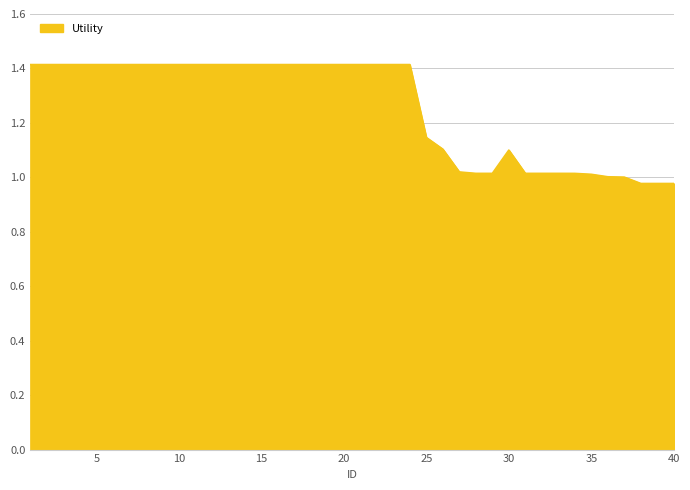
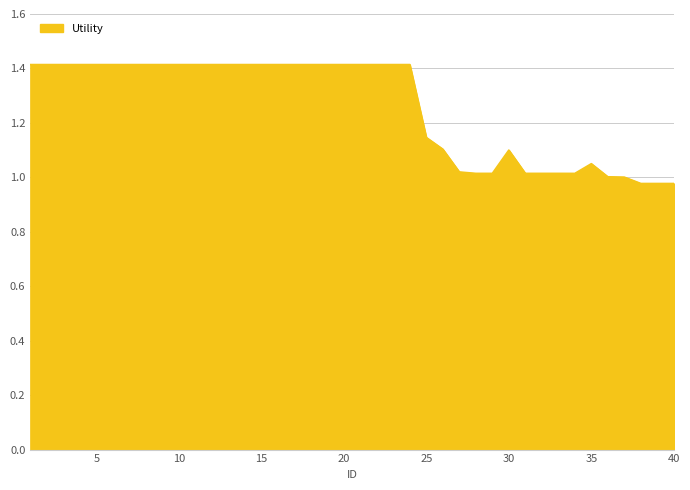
35: 1.01 -> 1.05
